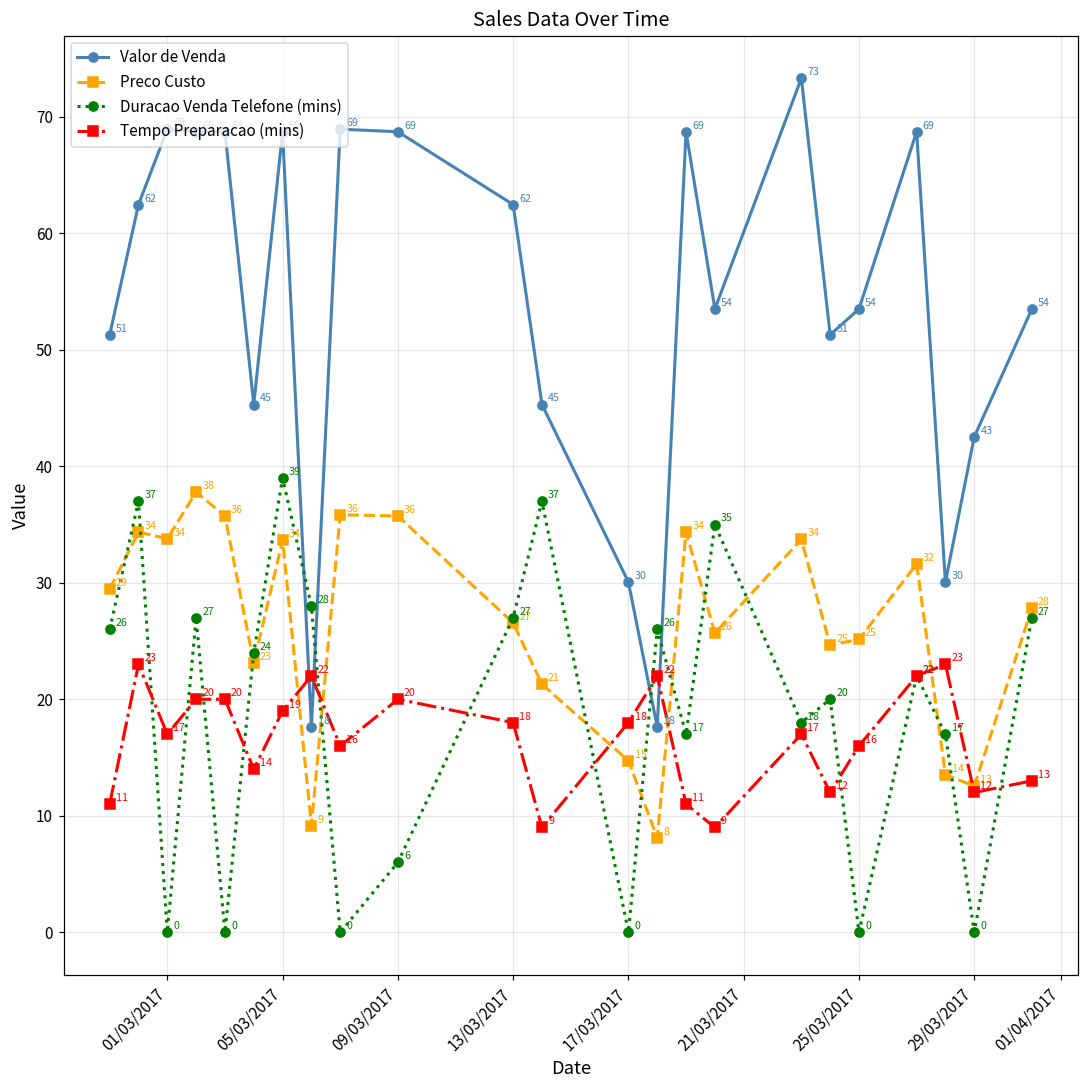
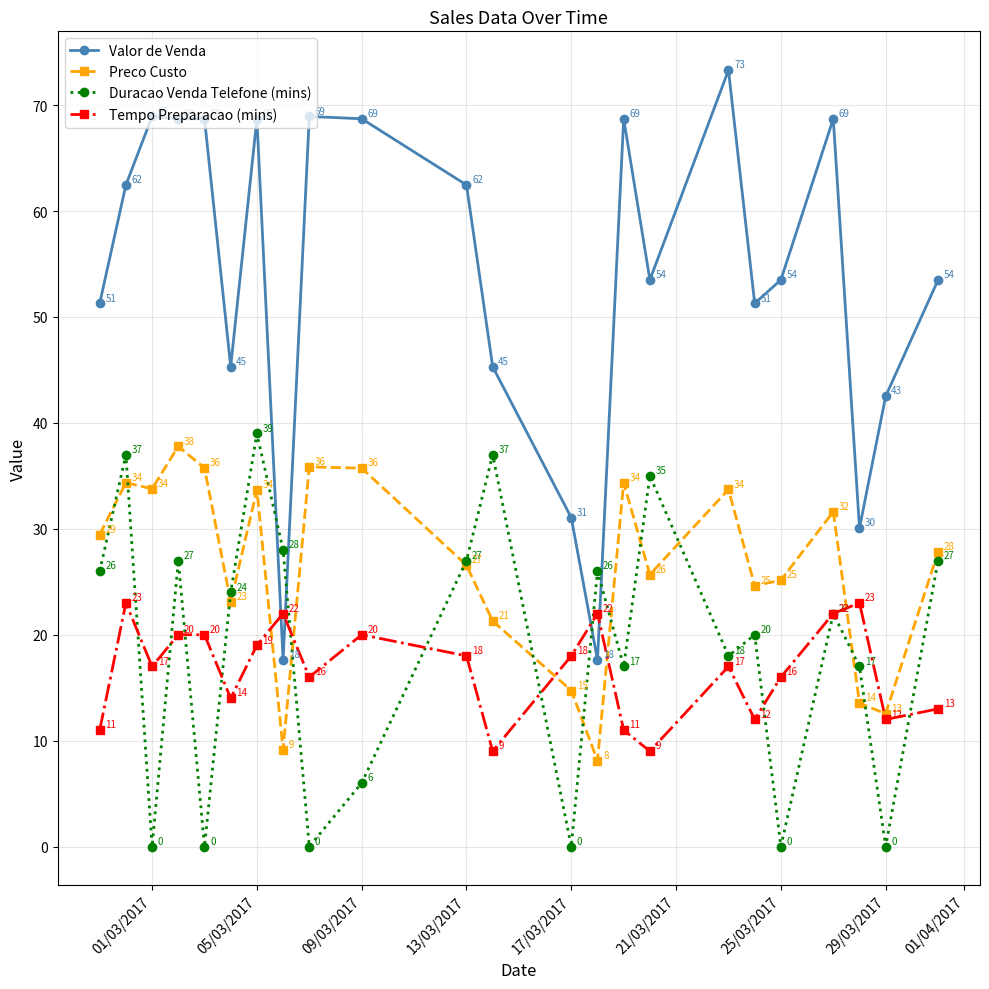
Valor de Venda, 17/03/2017: 30 -> 31
